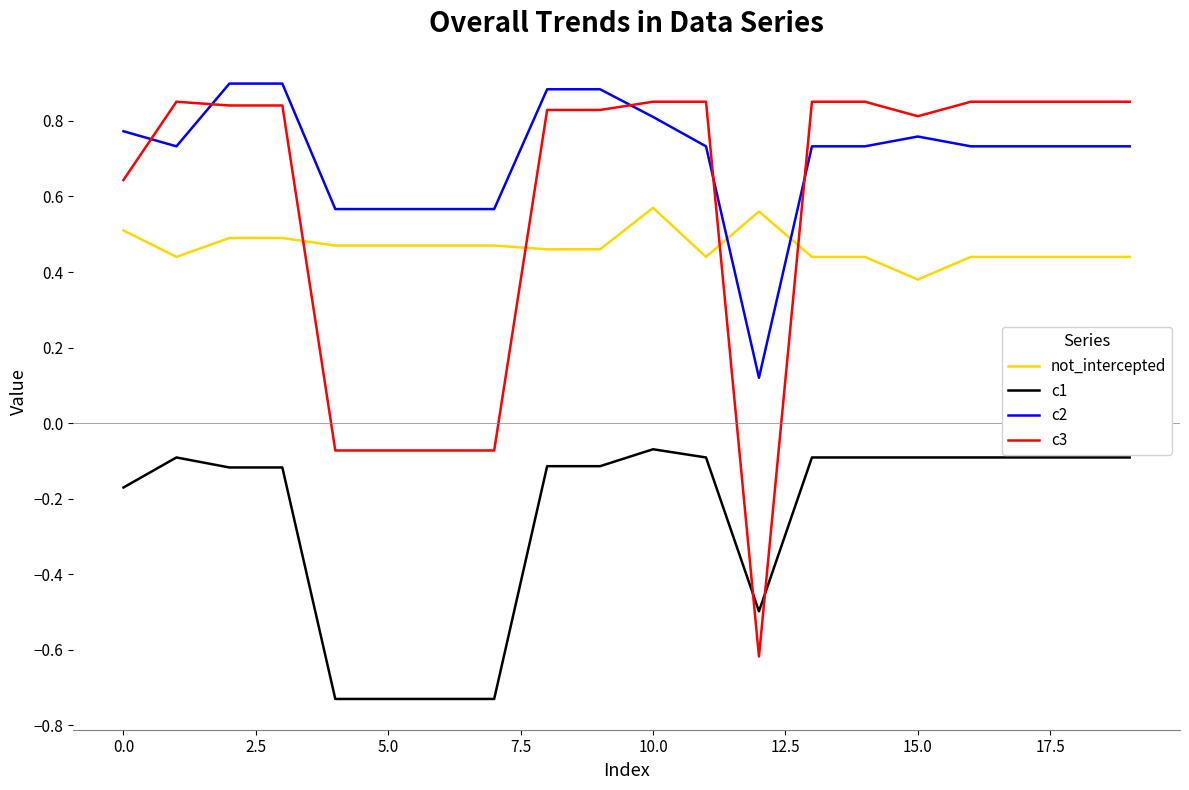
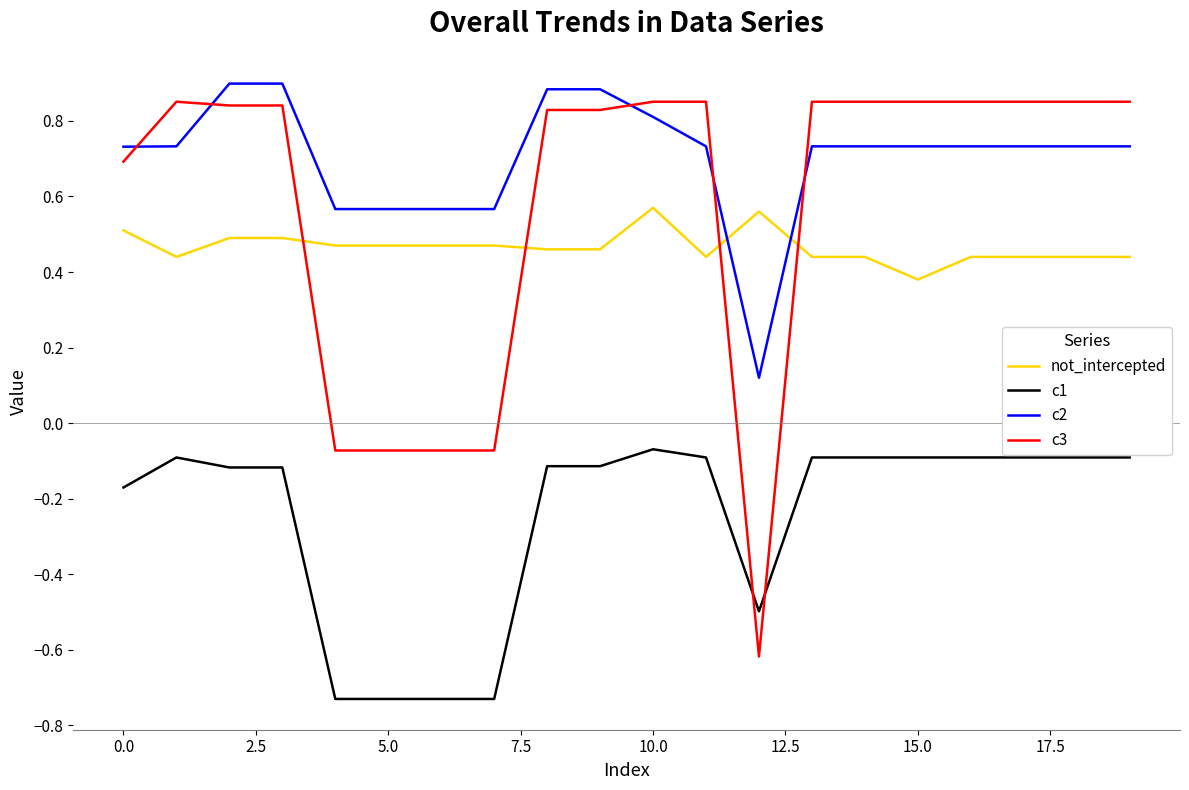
c2, 0.0: 0.77 -> 0.73
c3, 0.0: 0.64 -> 0.69
c2, 15.0: 0.76 -> 0.73
c3, 15.0: 0.81 -> 0.85
